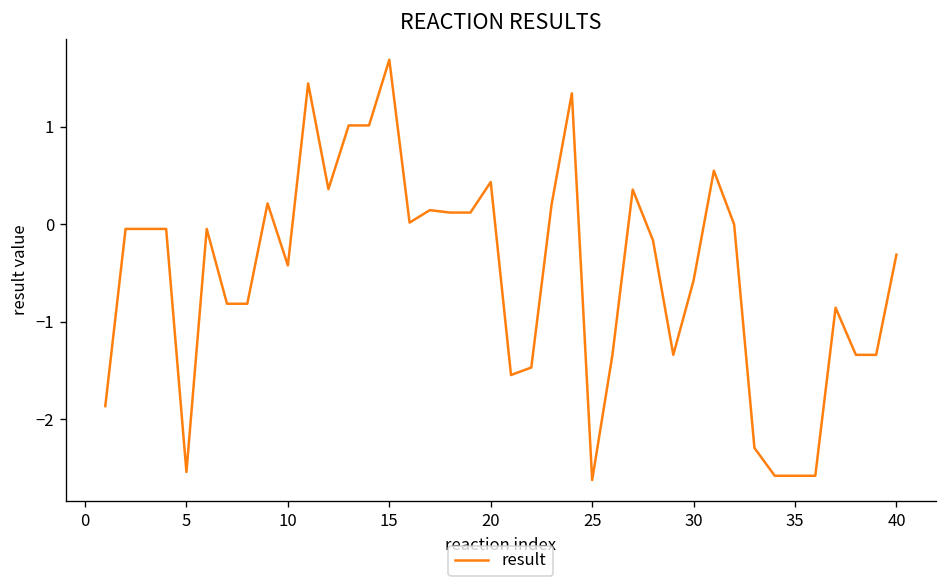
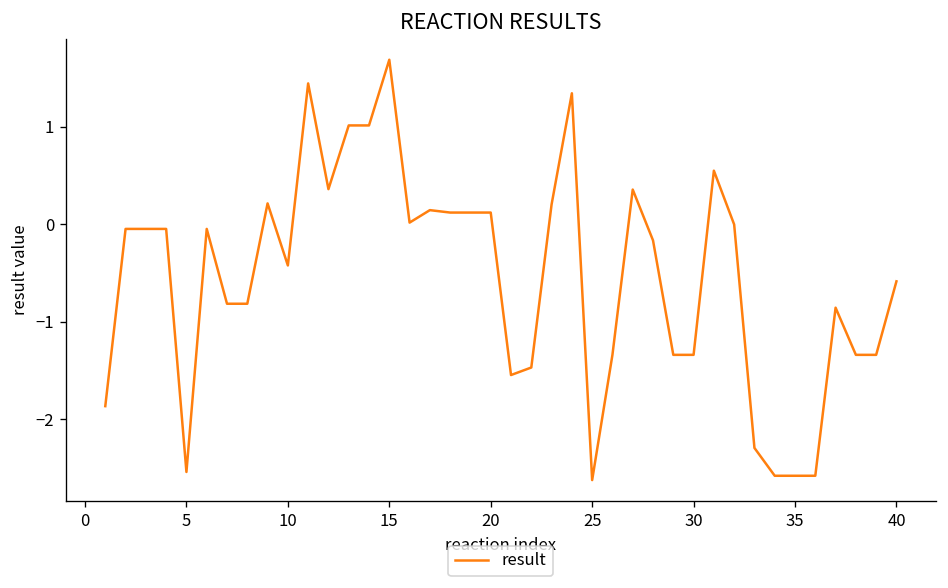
20: 0.4 -> 0.1
30: -0.6 -> -1.3
40: -0.3 -> -0.6
